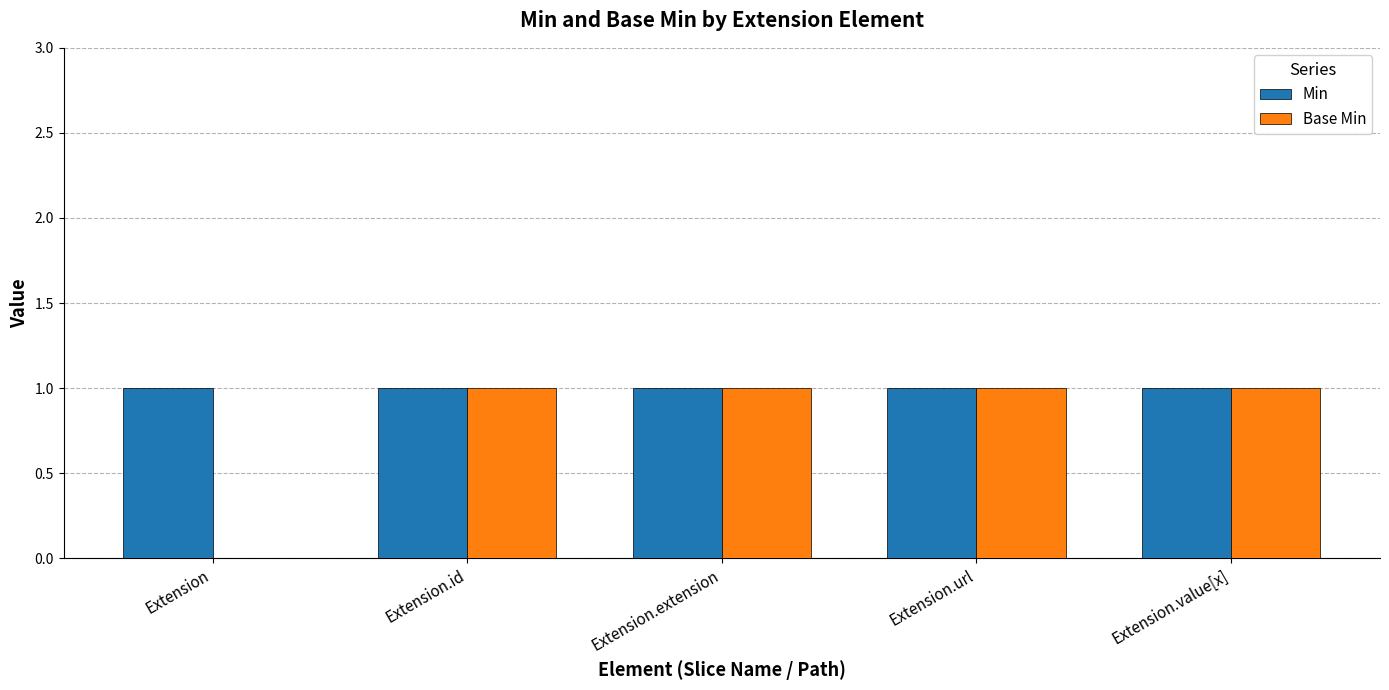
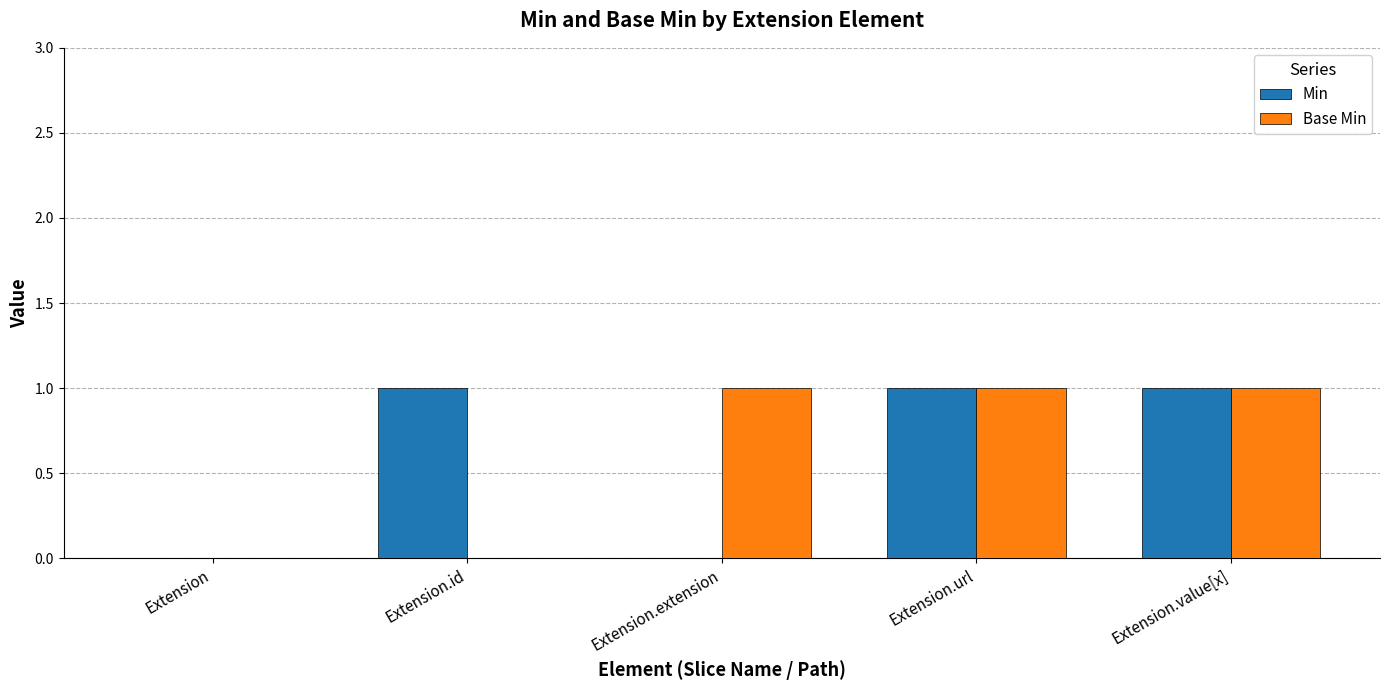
Min, Extension: 1 -> 0
Base Min, Extension.id: 1 -> 0
Min, Extension.extension: 1 -> 0
